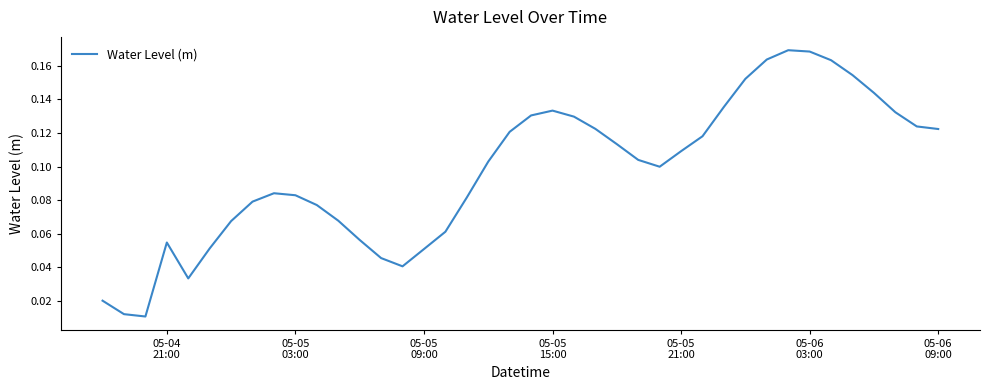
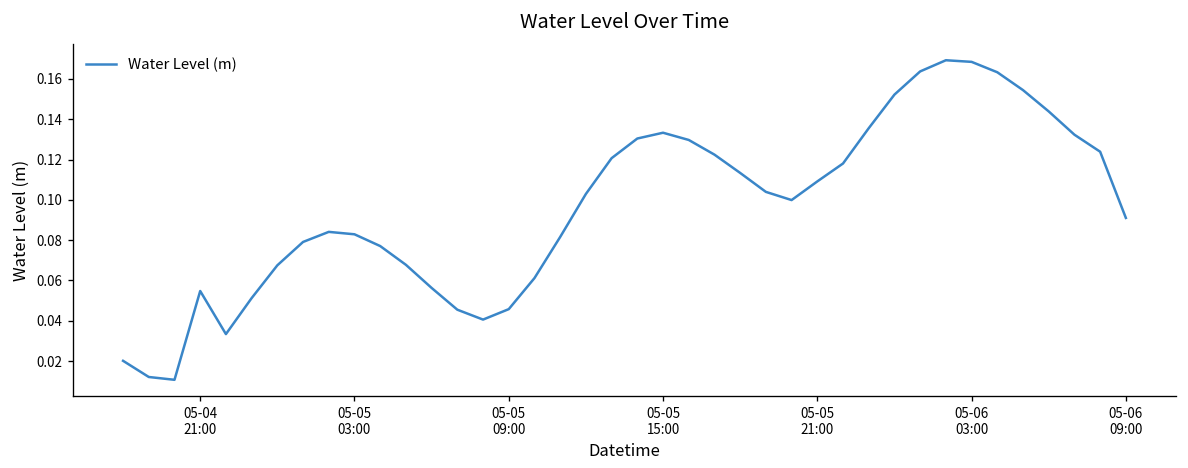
05-05 09:00: 0.051 -> 0.046
05-06 09:00: 0.122 -> 0.091
